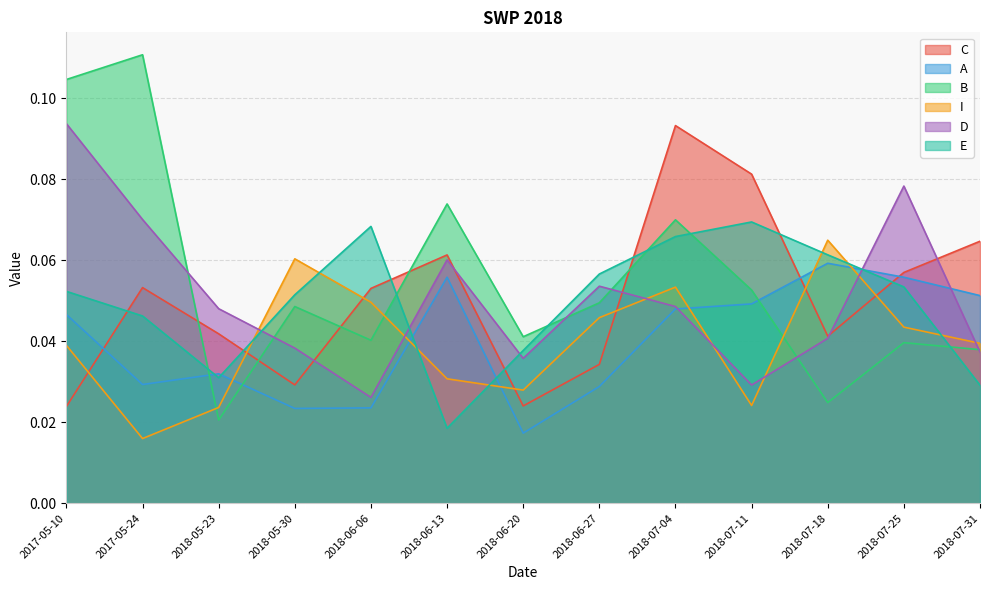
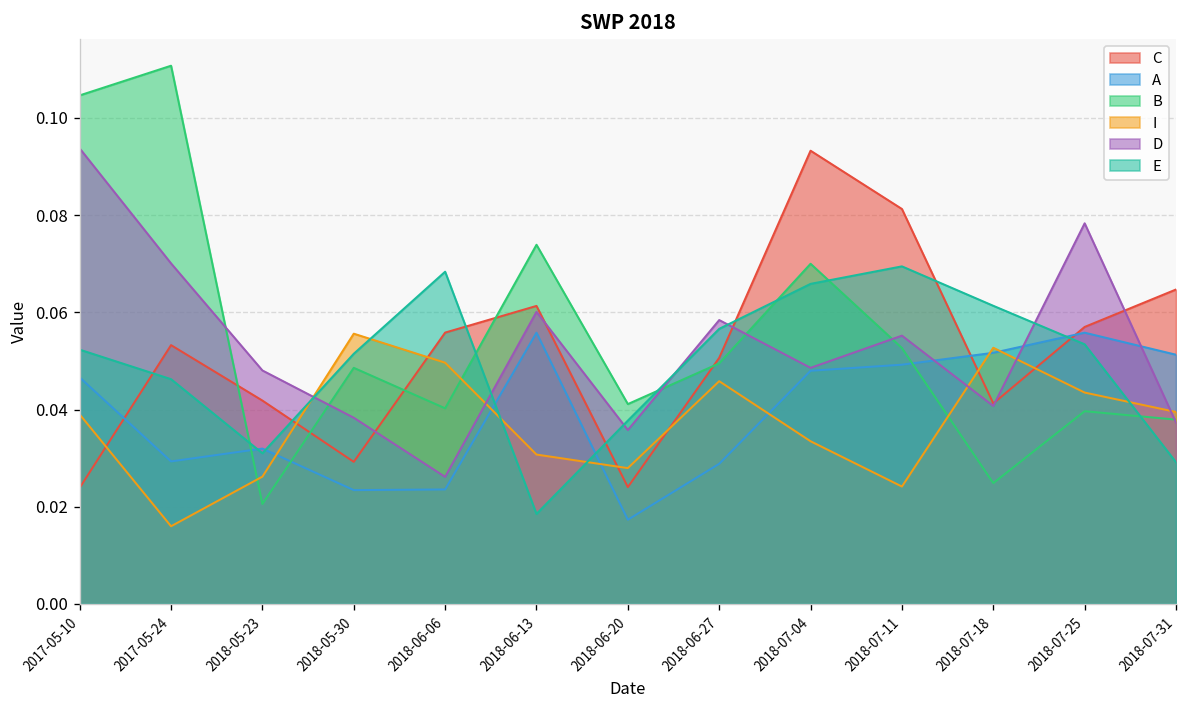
I, 2018-05-23: 0.024 -> 0.026
I, 2018-05-30: 0.060 -> 0.056
C, 2018-06-06: 0.053 -> 0.056
C, 2018-06-27: 0.034 -> 0.051
D, 2018-06-27: 0.054 -> 0.058
I, 2018-07-04: 0.053 -> 0.033
D, 2018-07-11: 0.029 -> 0.055
A, 2018-07-18: 0.059 -> 0.052
I, 2018-07-18: 0.065 -> 0.053
